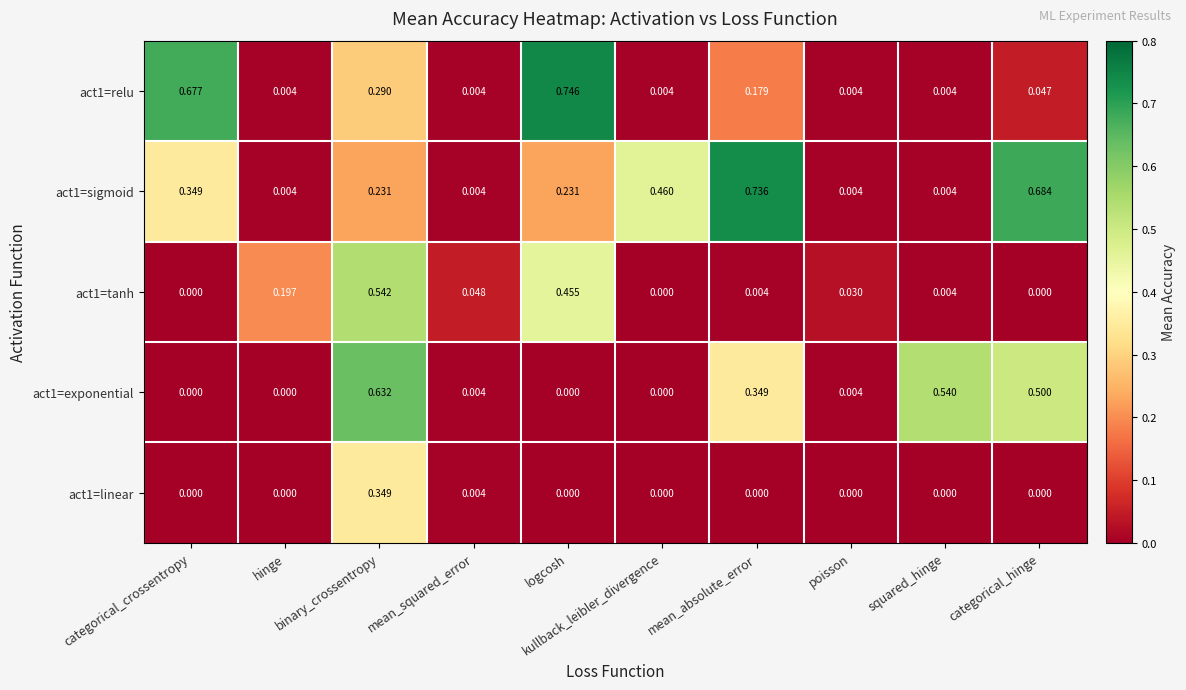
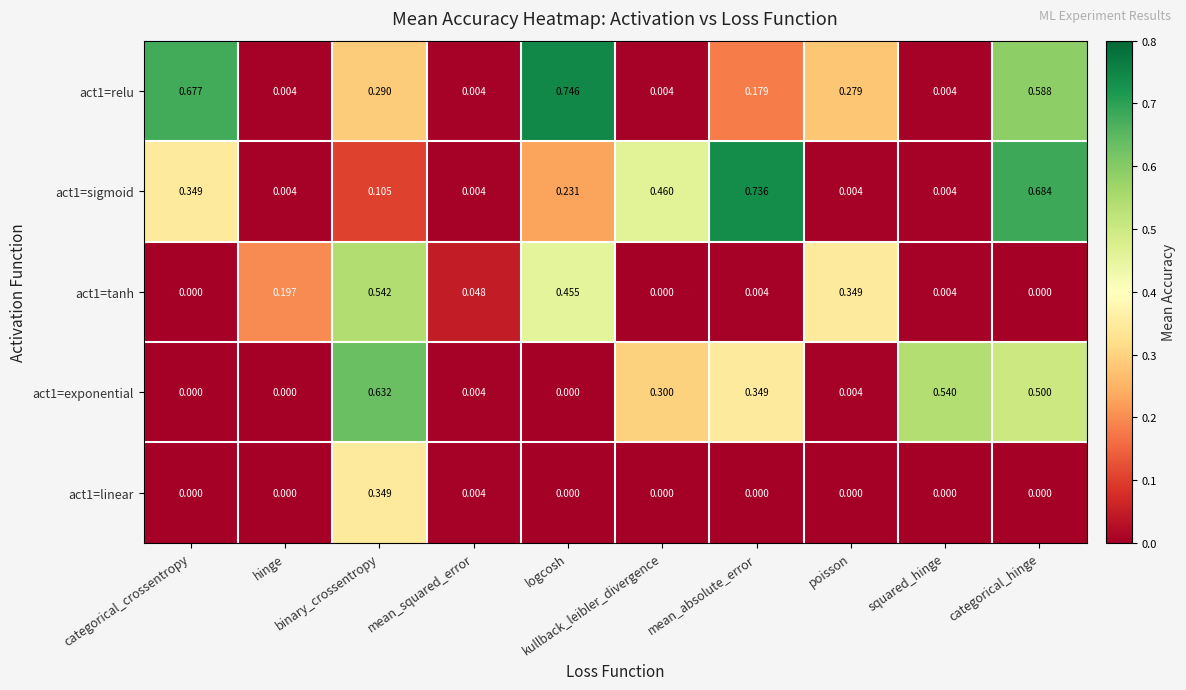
act1=relu, poisson: 0.004 -> 0.279
act1=relu, categorical_hinge: 0.047 -> 0.588
act1=sigmoid, binary_crossentropy: 0.231 -> 0.105
act1=tanh, poisson: 0.030 -> 0.349
act1=exponential, kullback_leibler_divergence: 0.000 -> 0.300
